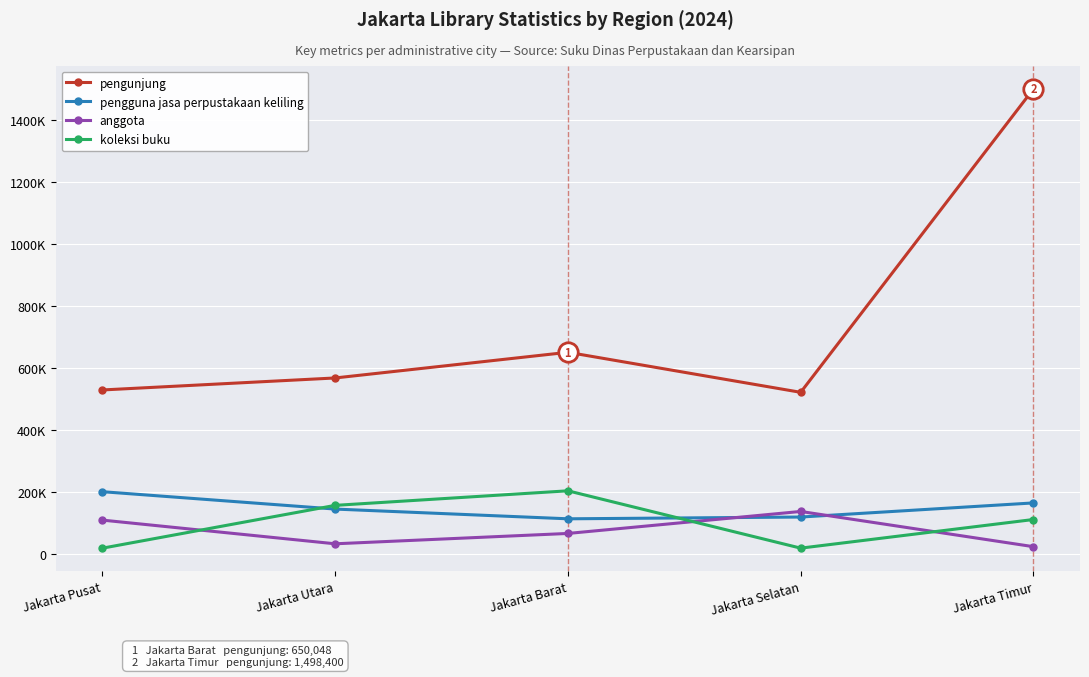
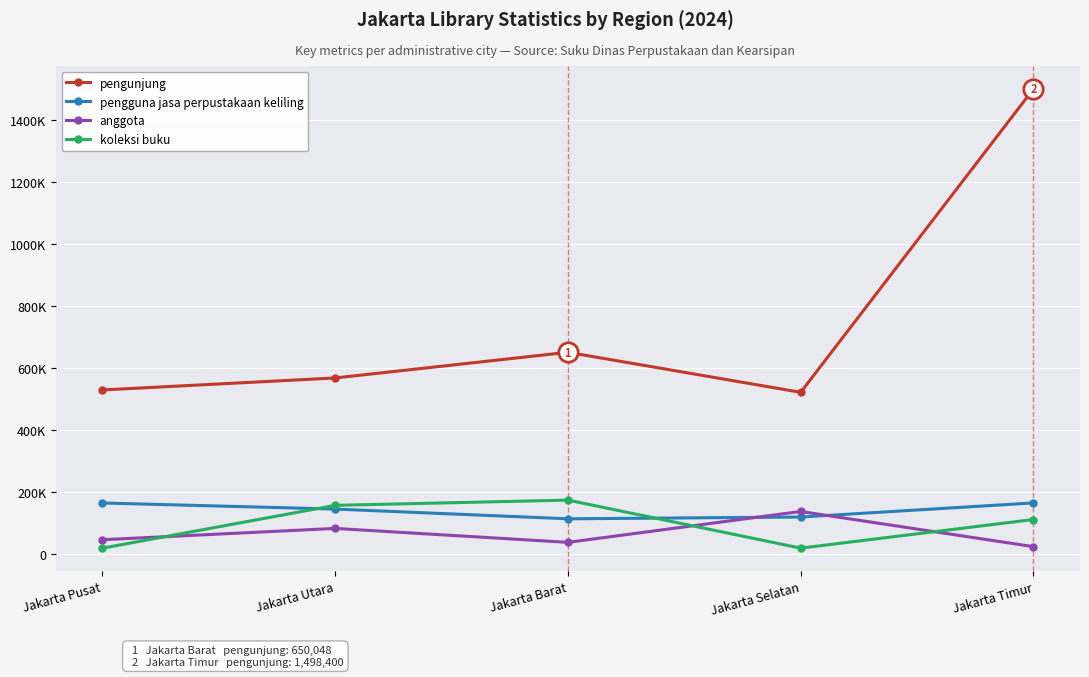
pengguna jasa perpustakaan keliling, Jakarta Pusat: 200000 -> 160000
anggota, Jakarta Pusat: 110000 -> 50000
anggota, Jakarta Utara: 30000 -> 80000
anggota, Jakarta Barat: 70000 -> 40000
koleksi buku, Jakarta Barat: 200000 -> 170000
